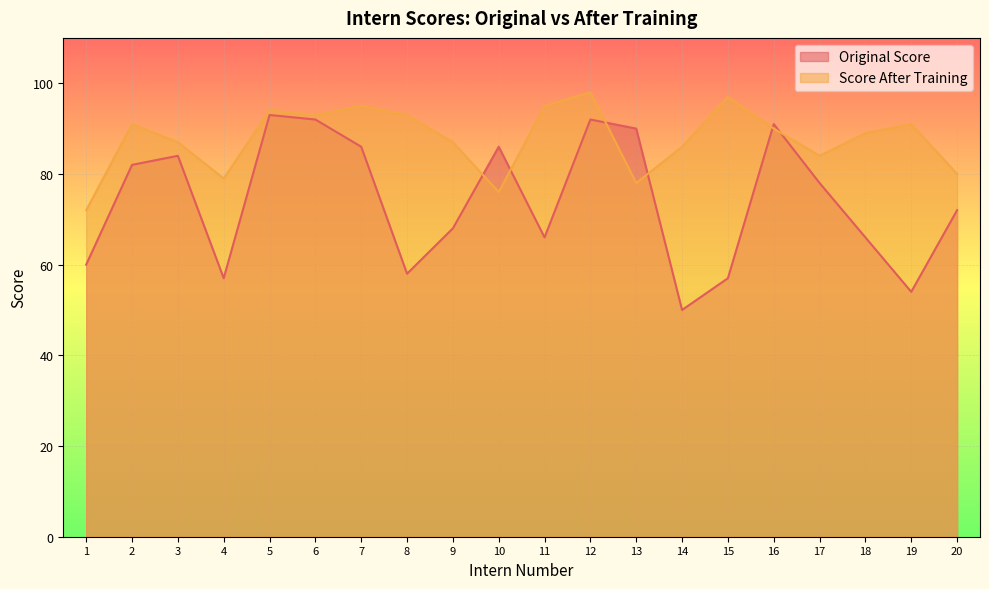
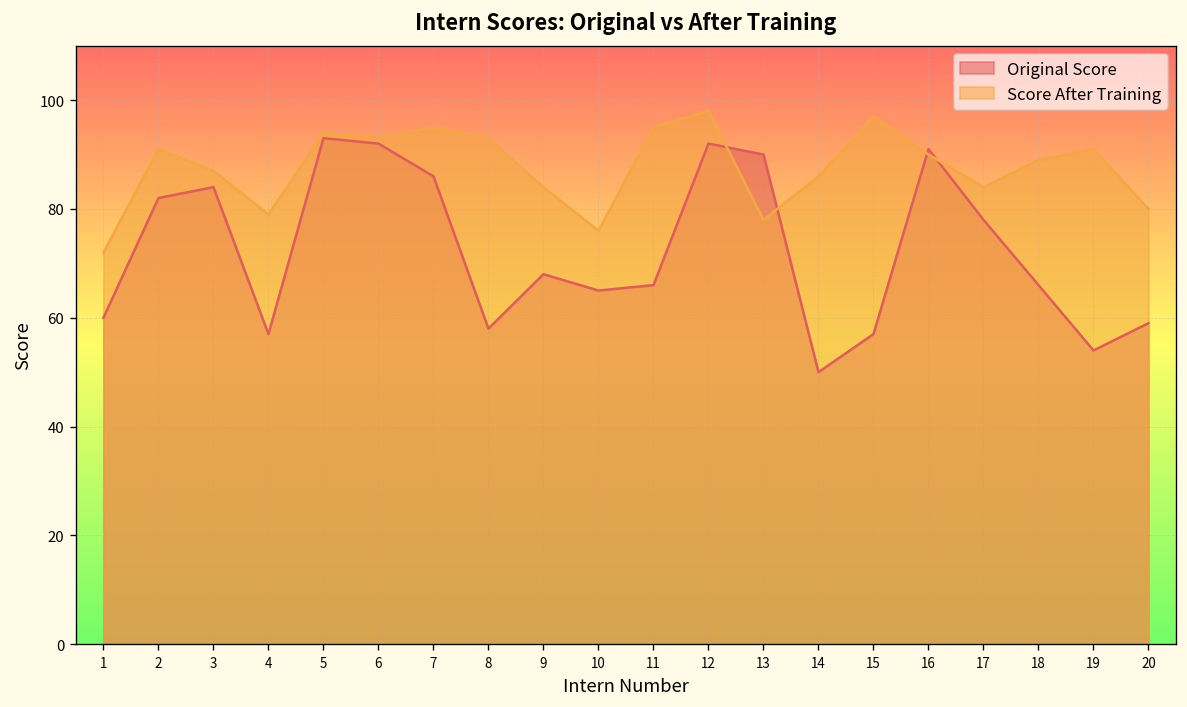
Score After Training, 9: 87 -> 84
Original Score, 10: 86 -> 65
Original Score, 20: 72 -> 59
